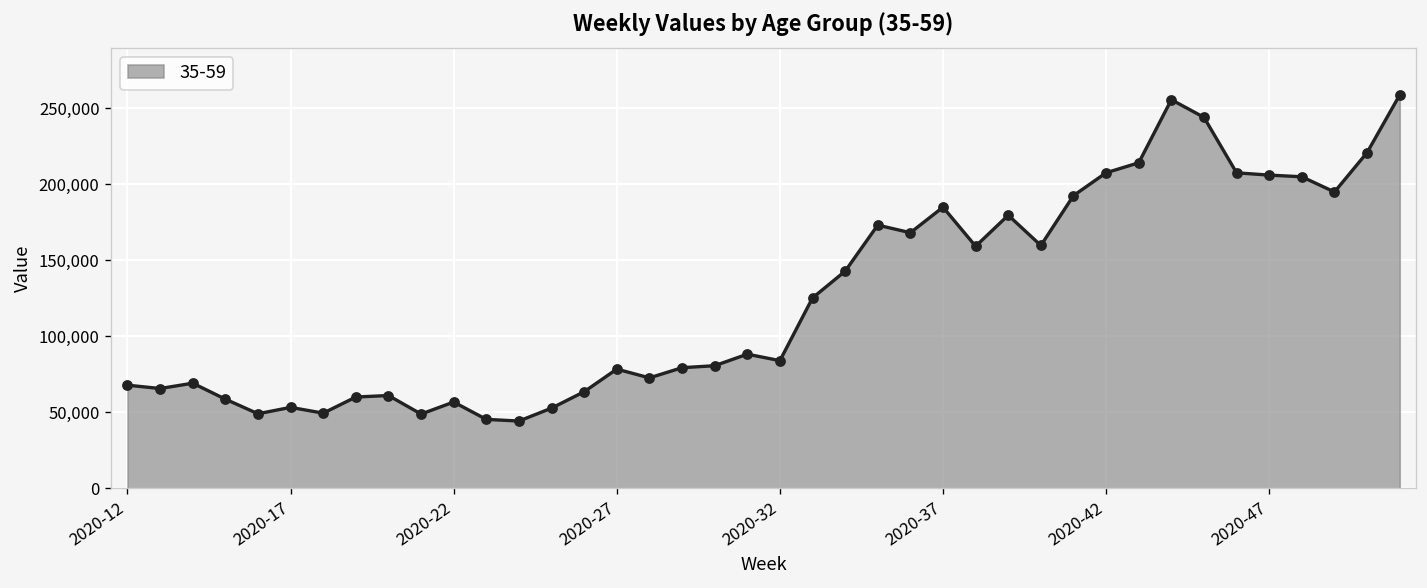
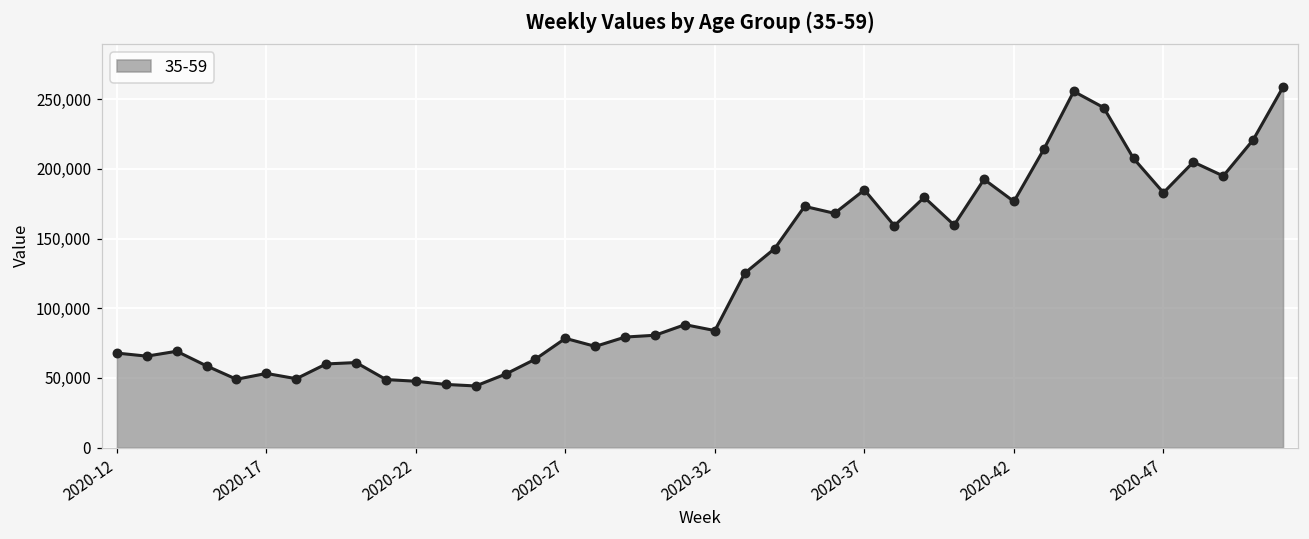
2020-22: 57,000 -> 48,000
2020-42: 208,000 -> 177,000
2020-47: 206,000 -> 183,000
